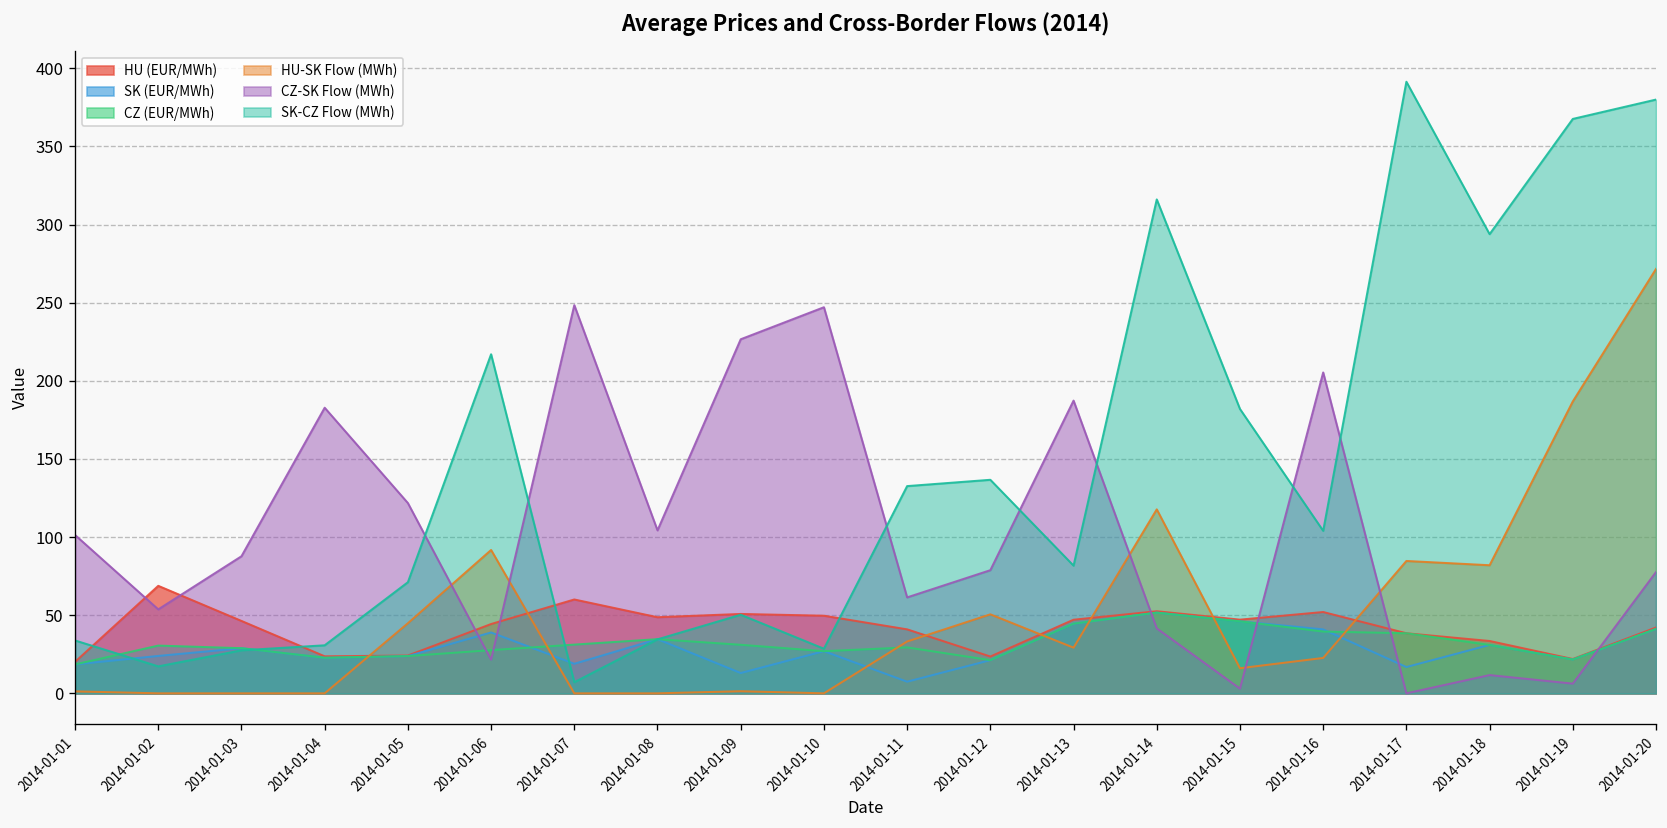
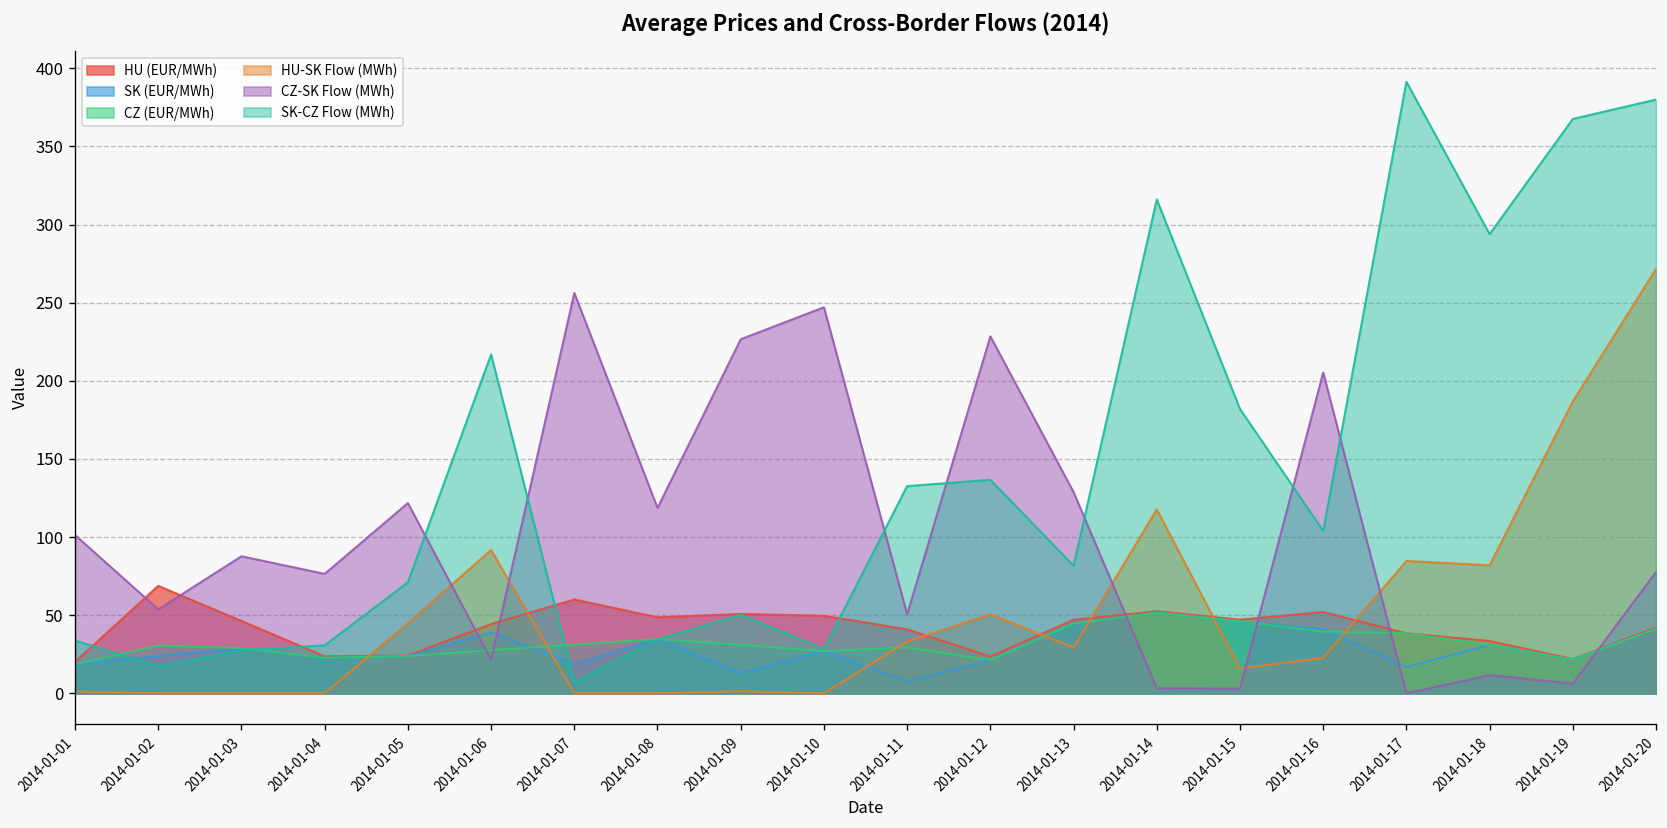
CZ-SK Flow (MWh), 2014-01-04: 183 -> 76
CZ-SK Flow (MWh), 2014-01-07: 248 -> 256
CZ-SK Flow (MWh), 2014-01-08: 104 -> 119
CZ-SK Flow (MWh), 2014-01-11: 61 -> 51
CZ-SK Flow (MWh), 2014-01-12: 79 -> 228
CZ-SK Flow (MWh), 2014-01-13: 187 -> 129
CZ-SK Flow (MWh), 2014-01-14: 42 -> 3
